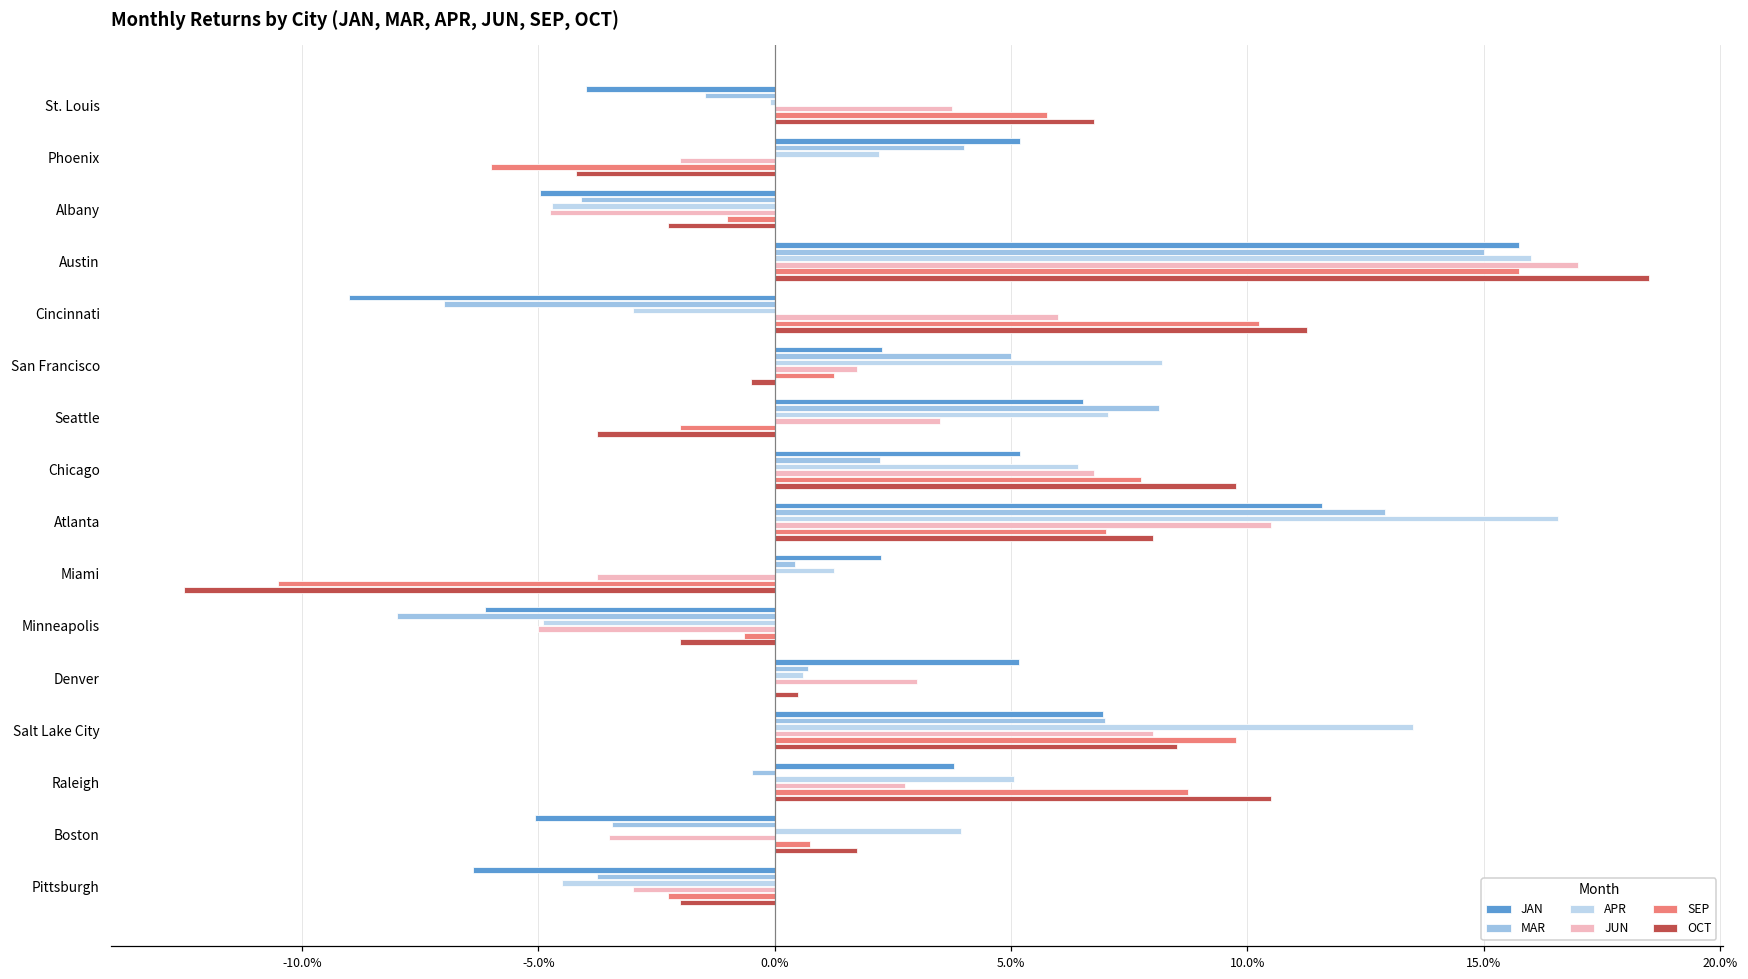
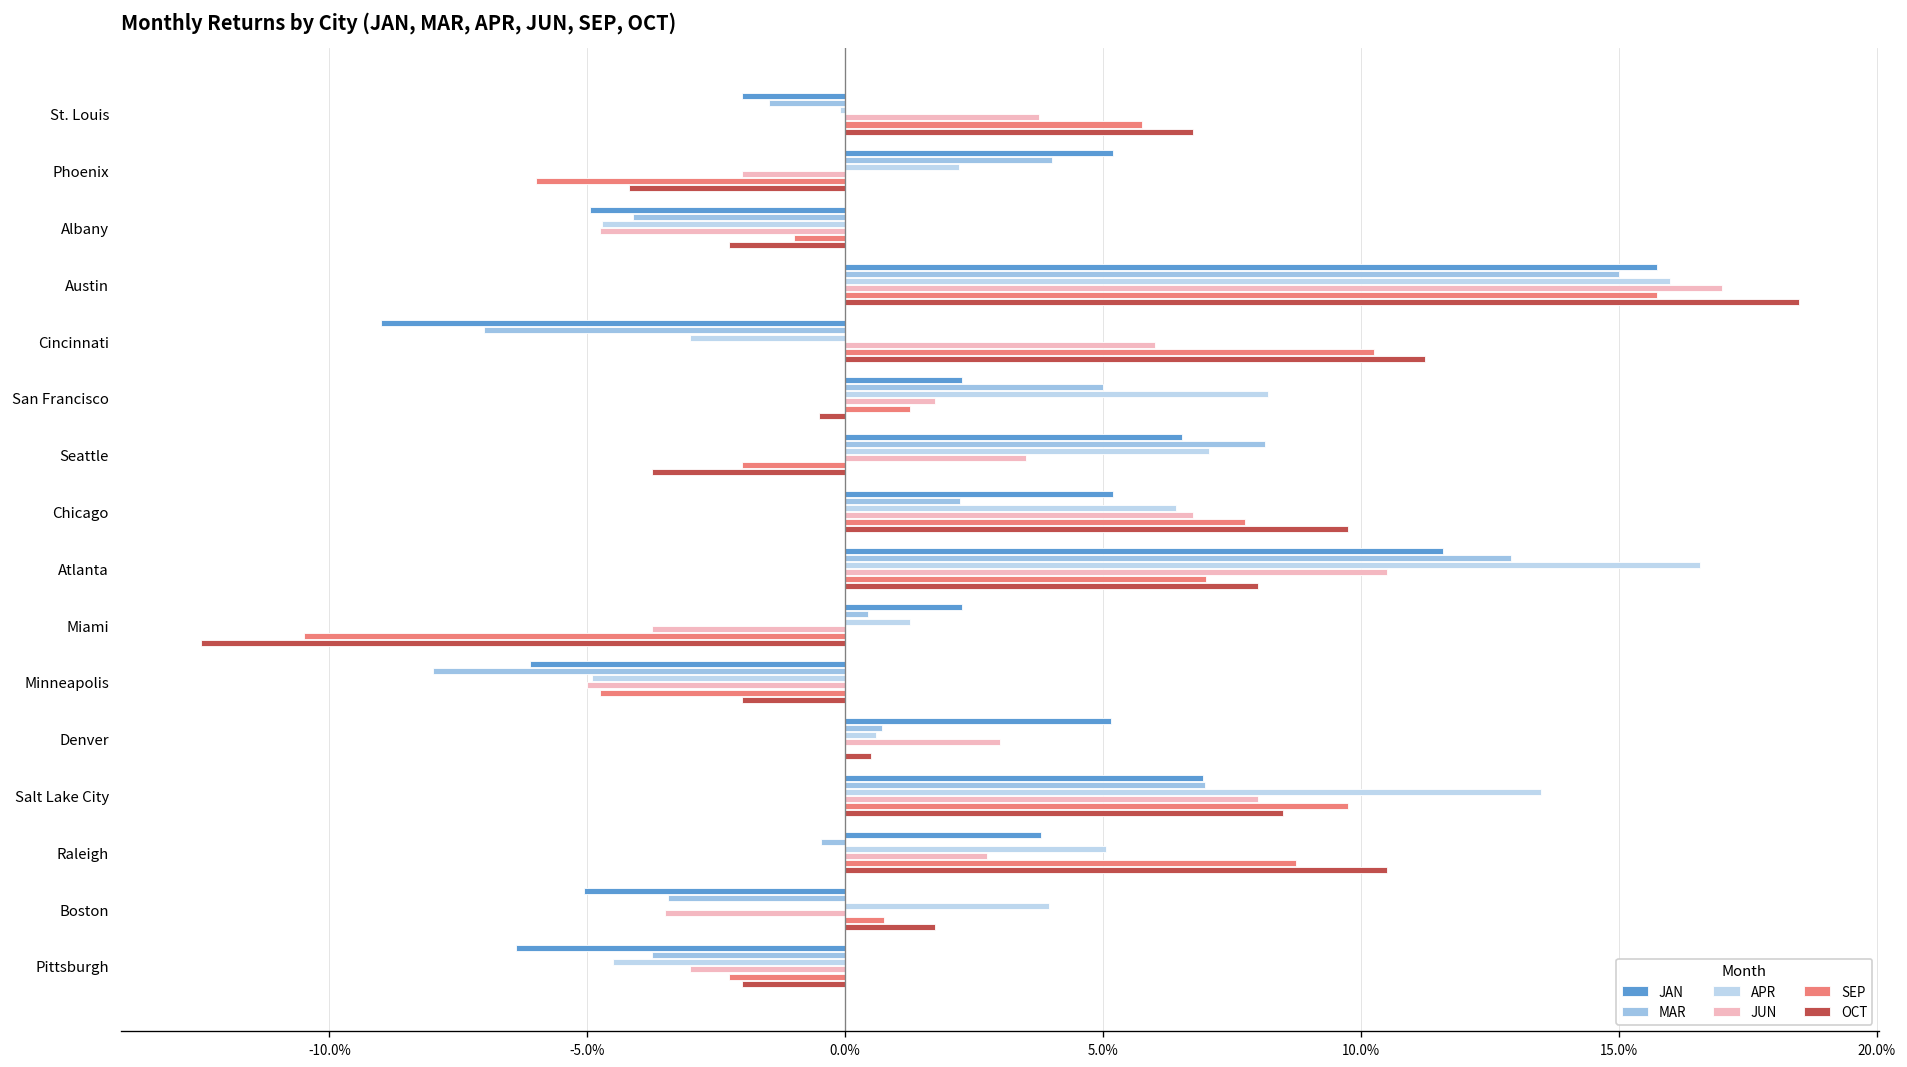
JAN, St. Louis: -4.0% -> -2.0%
SEP, Minneapolis: -0.7% -> -4.8%
